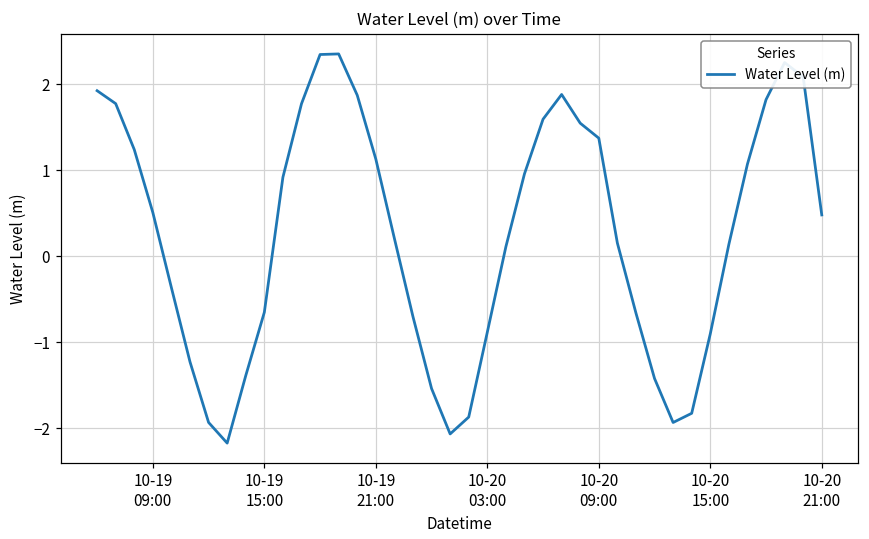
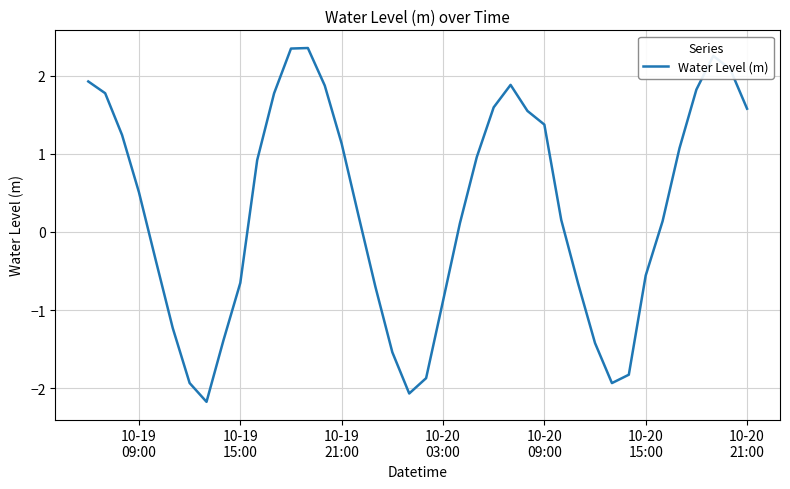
10-20 15:00: -0.9 -> -0.6
10-20 21:00: 0.5 -> 1.6
